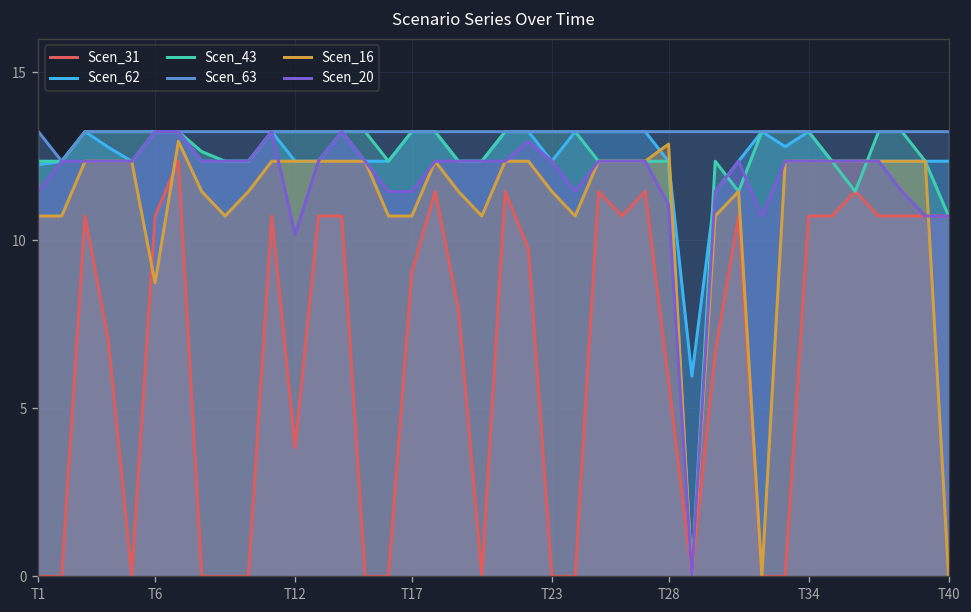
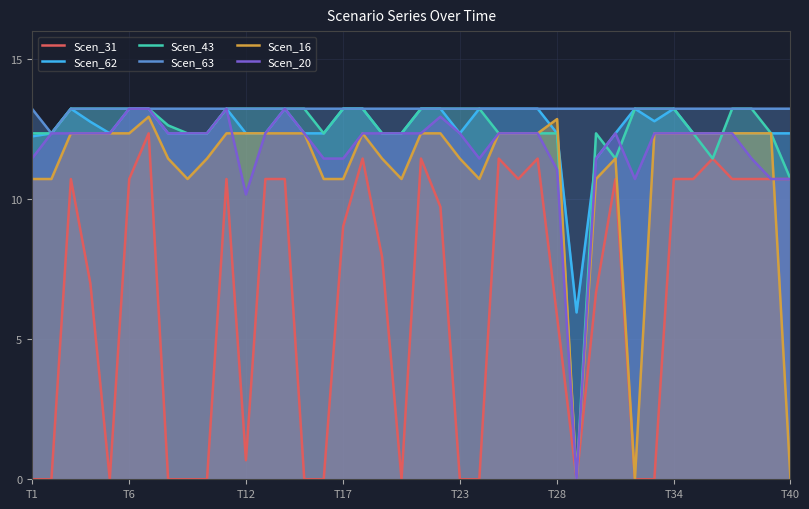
Scen_16, T6: 8.7 -> 12.4
Scen_31, T12: 3.8 -> 0.7
